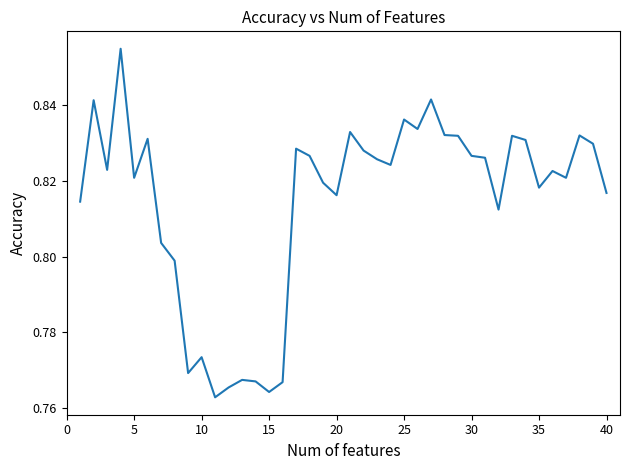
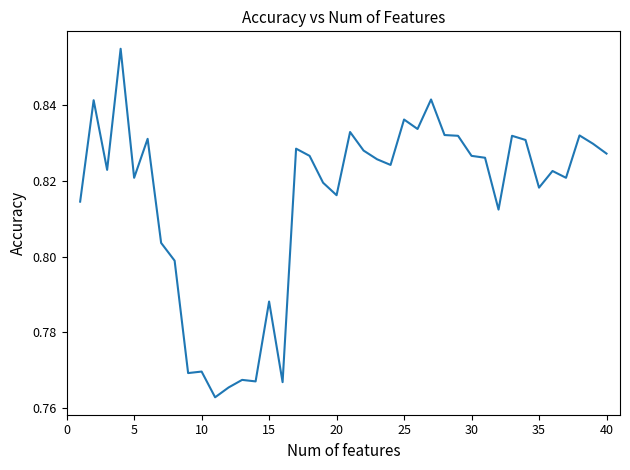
10: 0.773 -> 0.770
15: 0.764 -> 0.788
40: 0.817 -> 0.827
